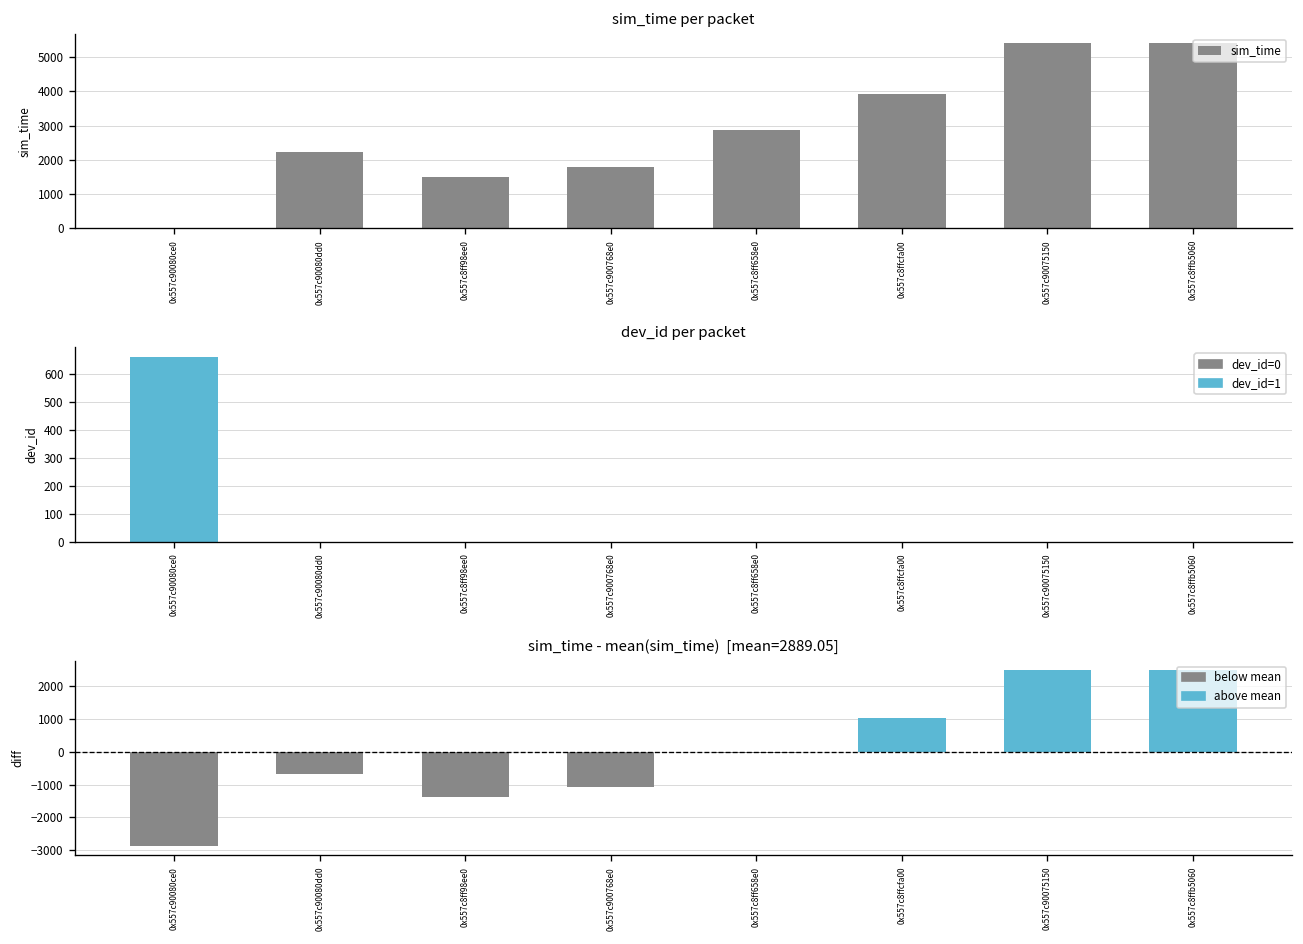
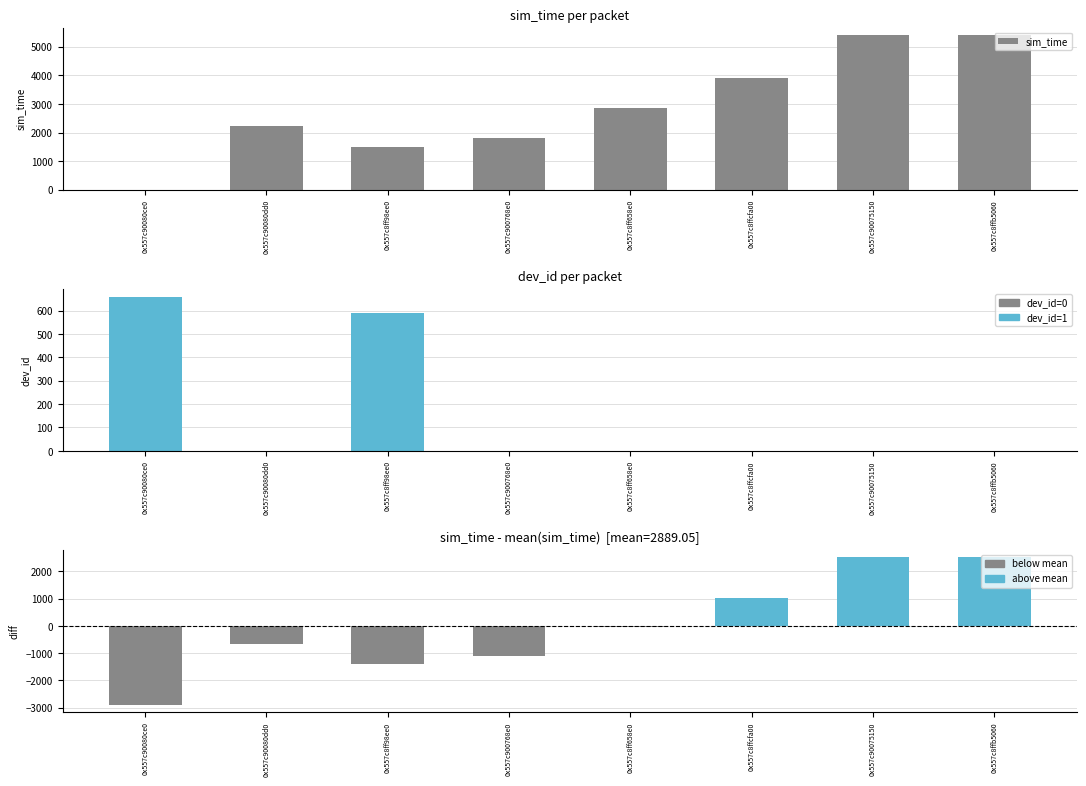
dev_id per packet, 0x557c8ff98ee0: 0 -> 590
